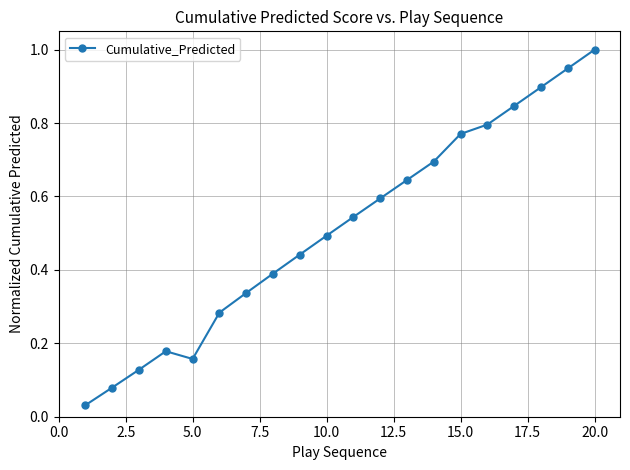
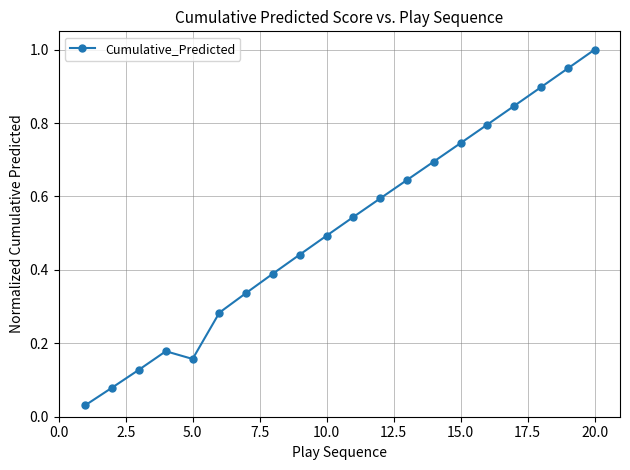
15.0: 0.77 -> 0.75
